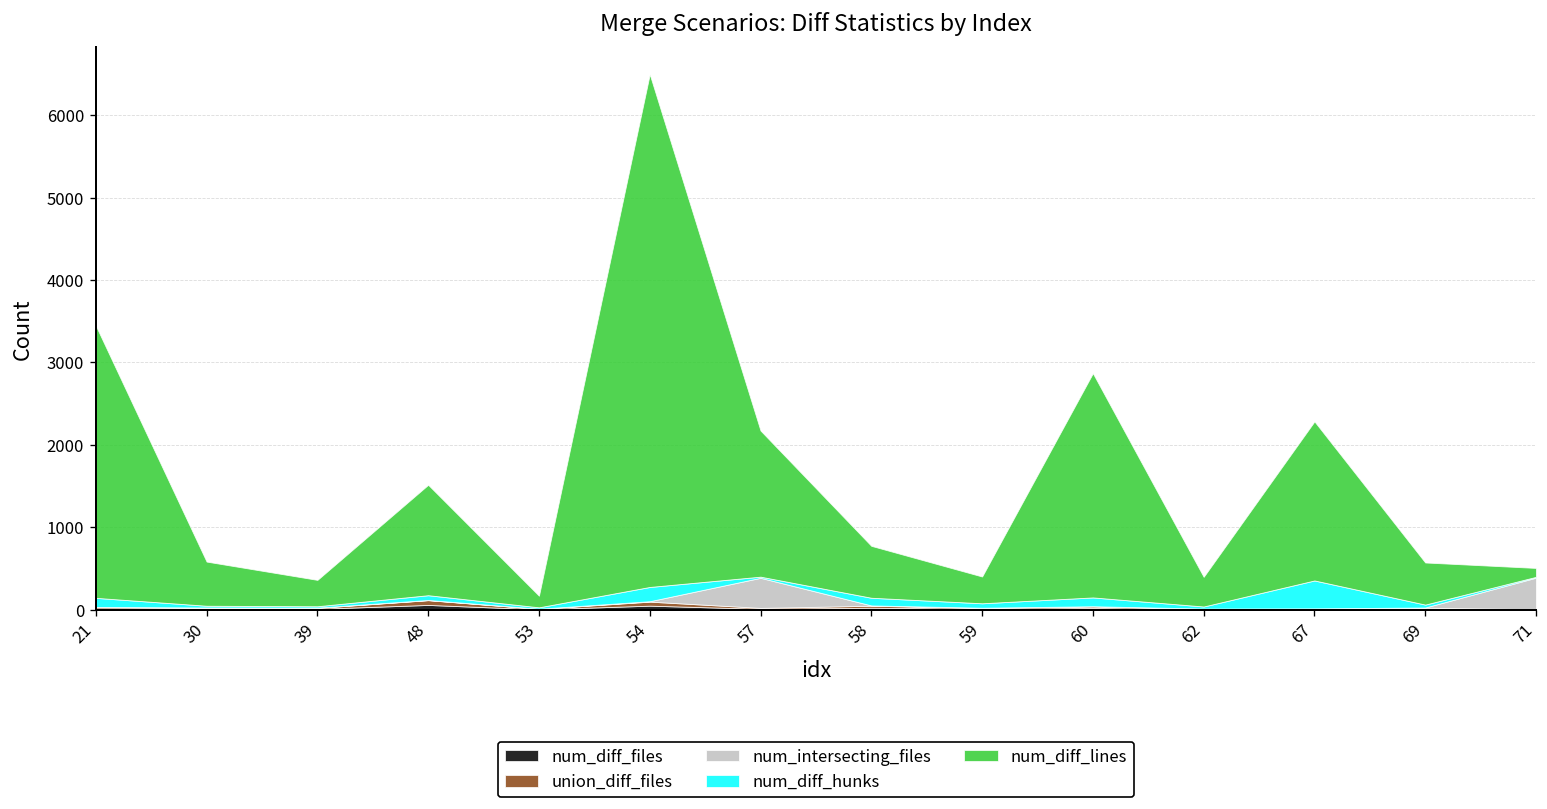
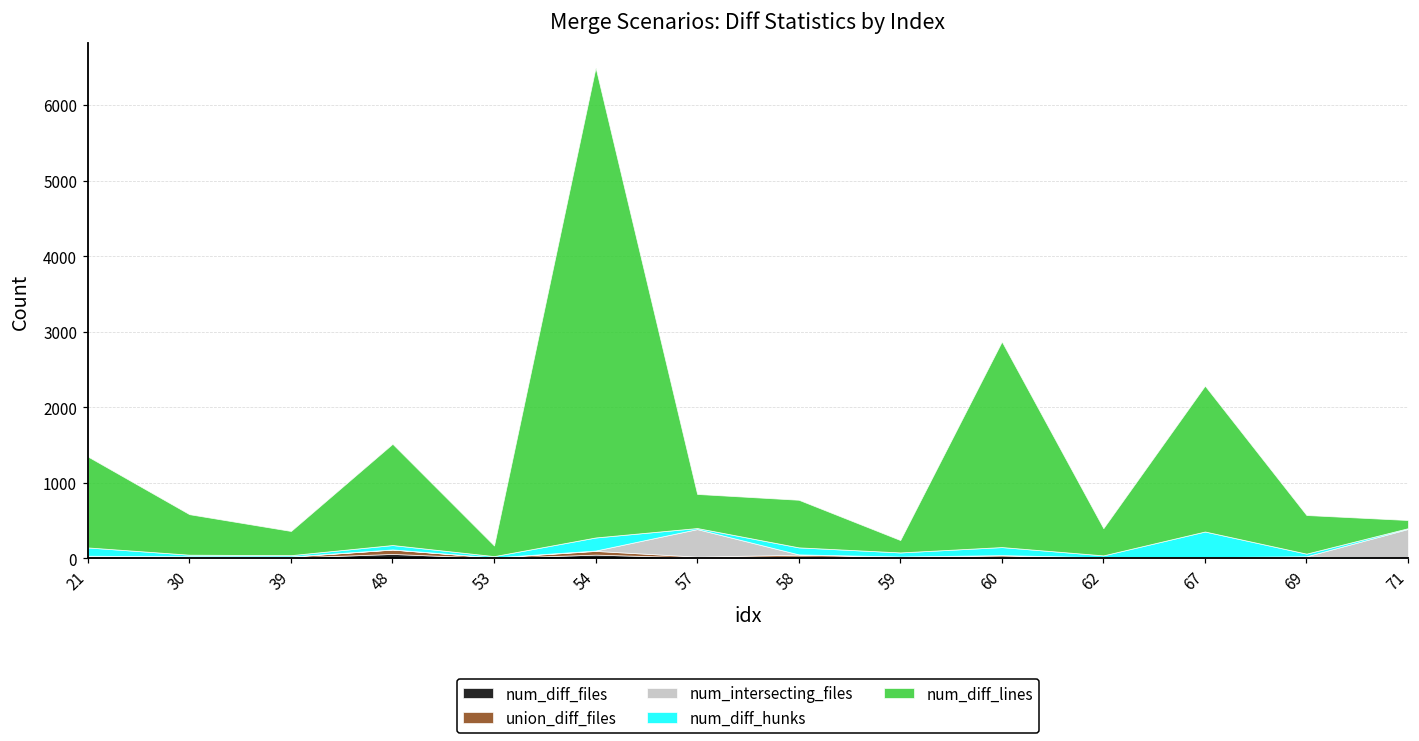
num_diff_lines, 21: 3300 -> 1200
num_diff_lines, 57: 1800 -> 500
num_diff_lines, 59: 300 -> 200
